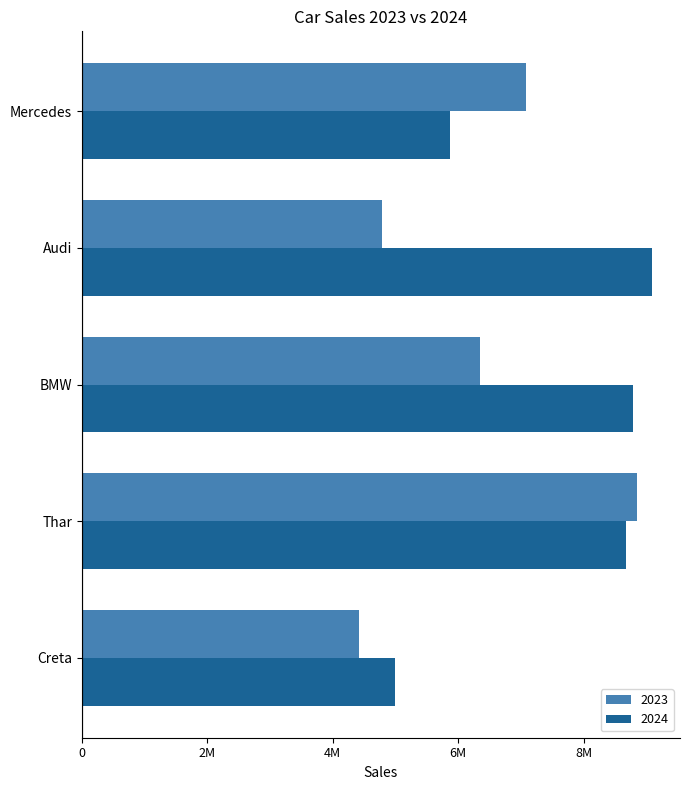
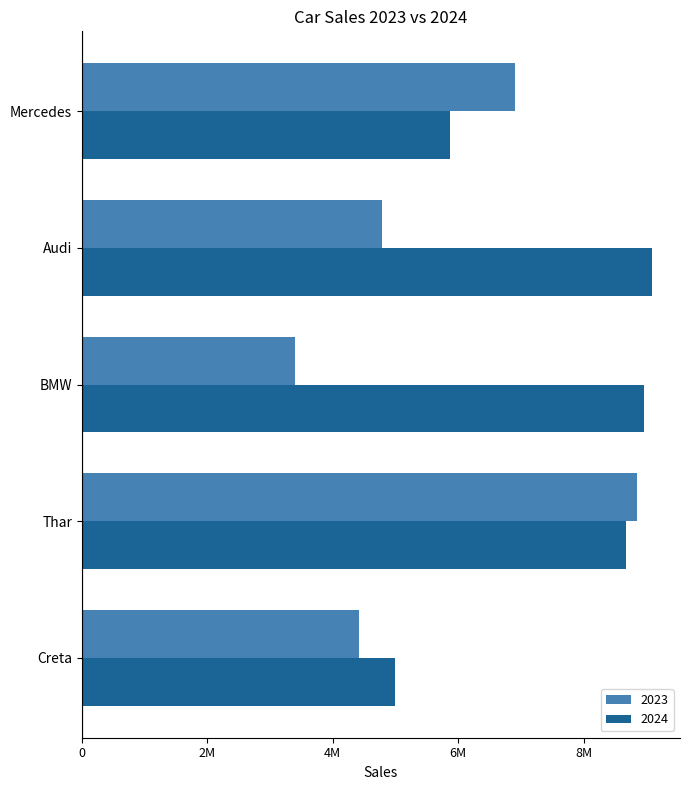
2023, Mercedes: 7100000 -> 6900000
2023, BMW: 6300000 -> 3400000
2024, BMW: 8800000 -> 9000000
